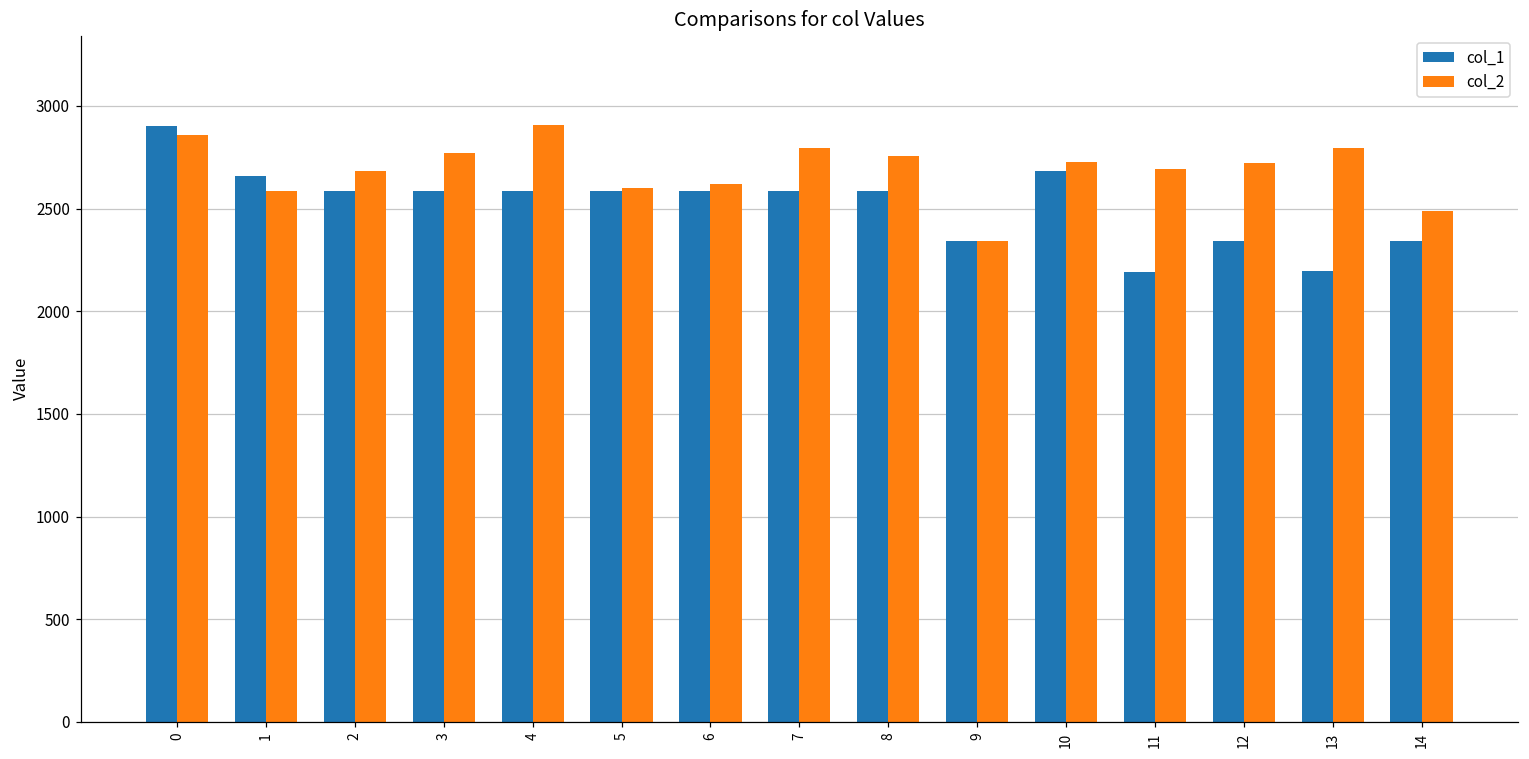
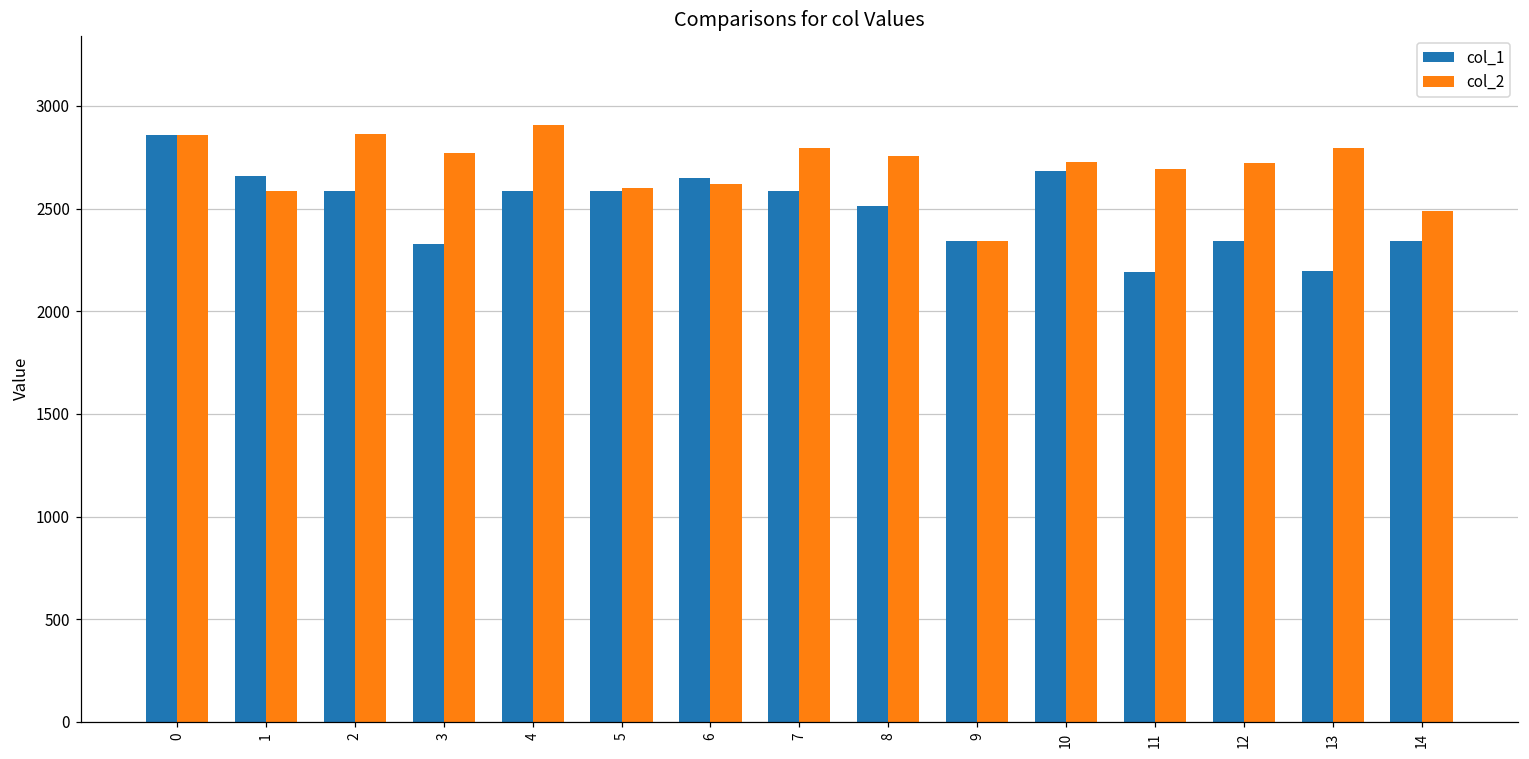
col_1, 0: 2900 -> 2860
col_2, 2: 2680 -> 2870
col_1, 3: 2590 -> 2330
col_1, 6: 2590 -> 2650
col_1, 8: 2590 -> 2510
